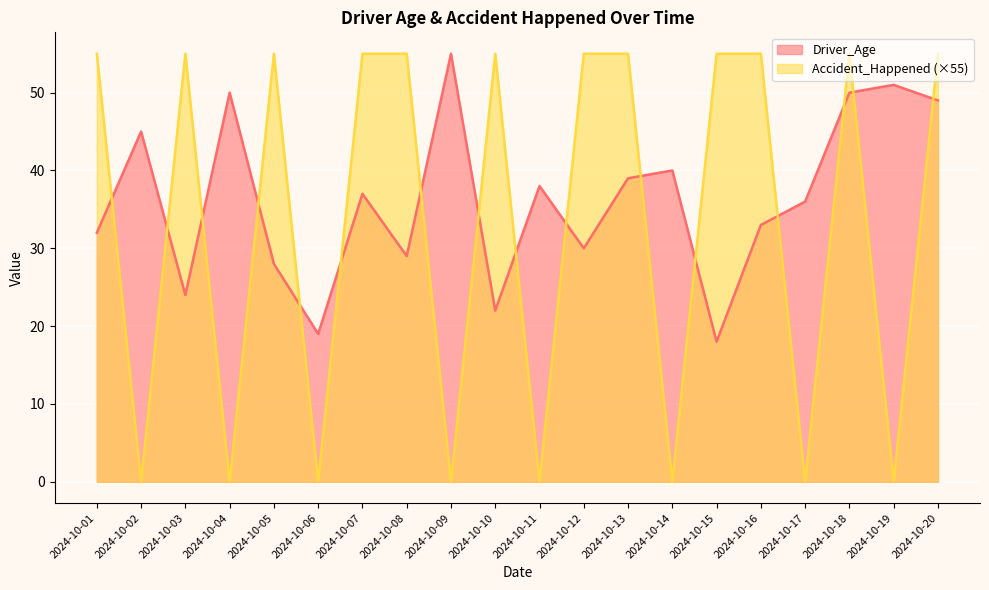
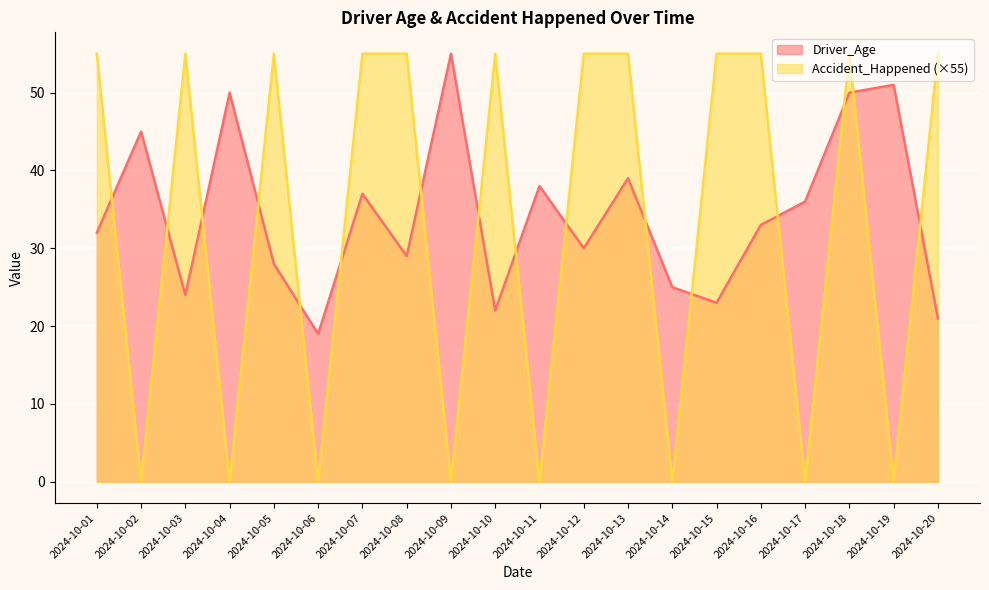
Driver_Age, 2024-10-14: 40 -> 25
Driver_Age, 2024-10-15: 18 -> 23
Driver_Age, 2024-10-20: 49 -> 21
